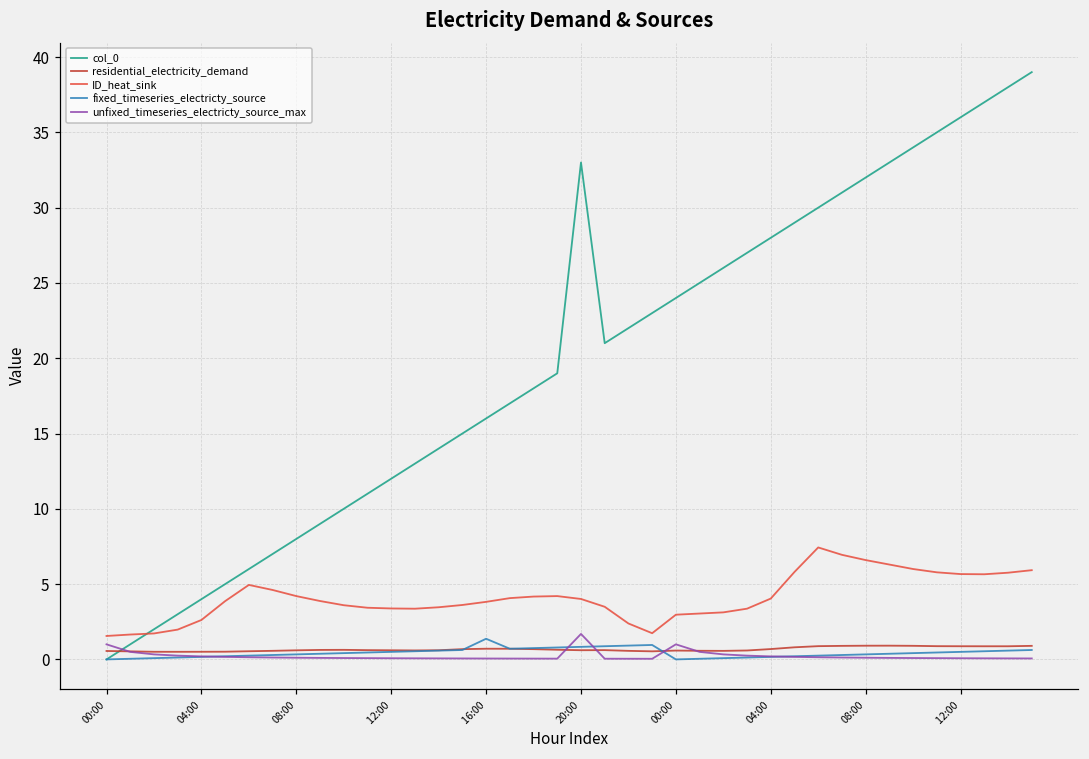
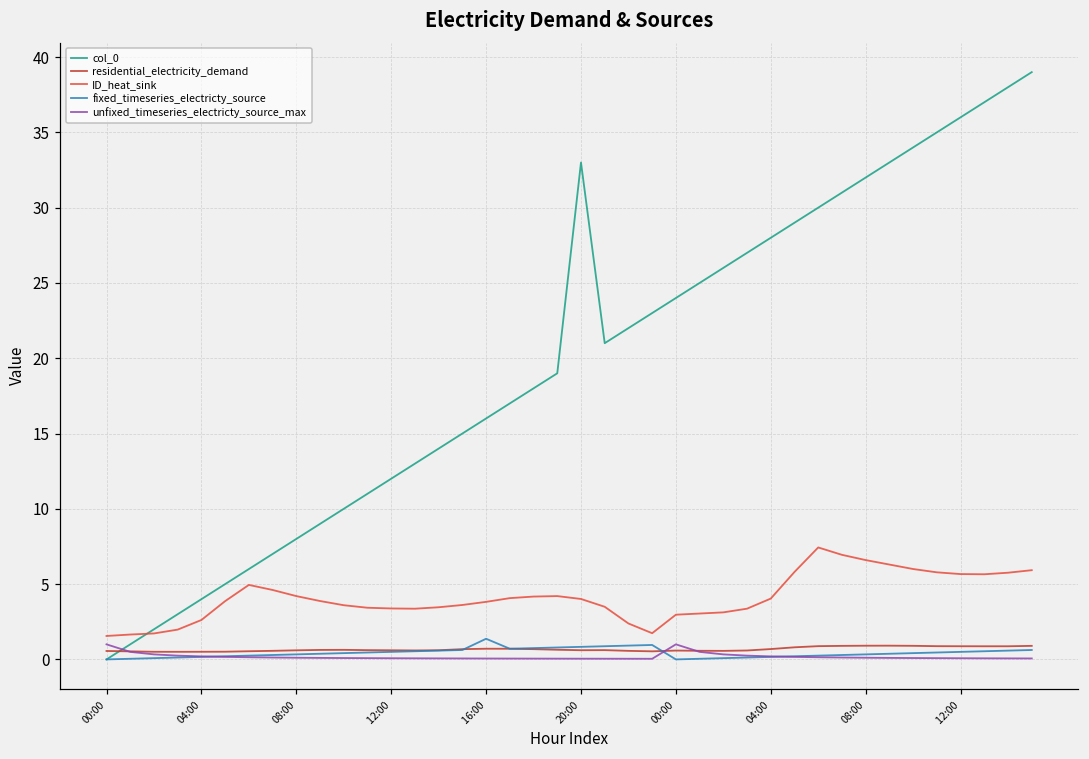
unfixed_timeseries_electricty_source_max, 20:00: 1.7 -> 0.0
